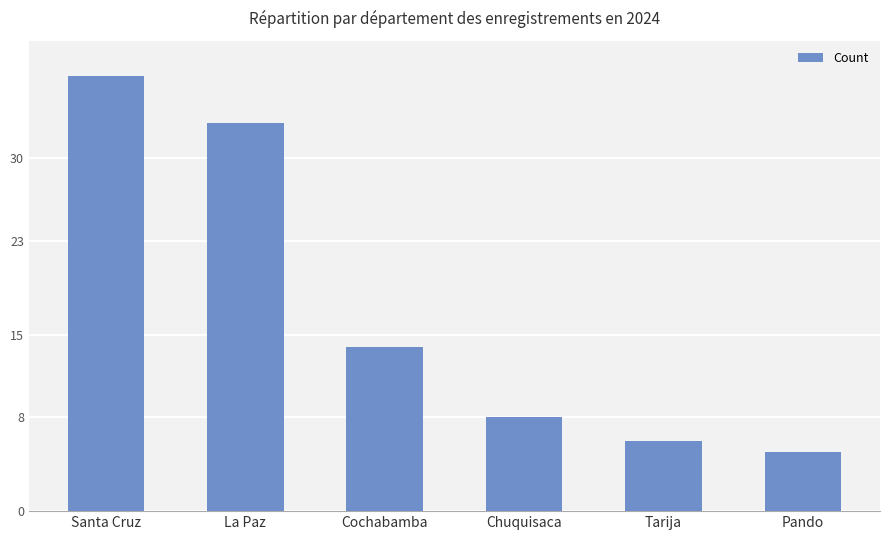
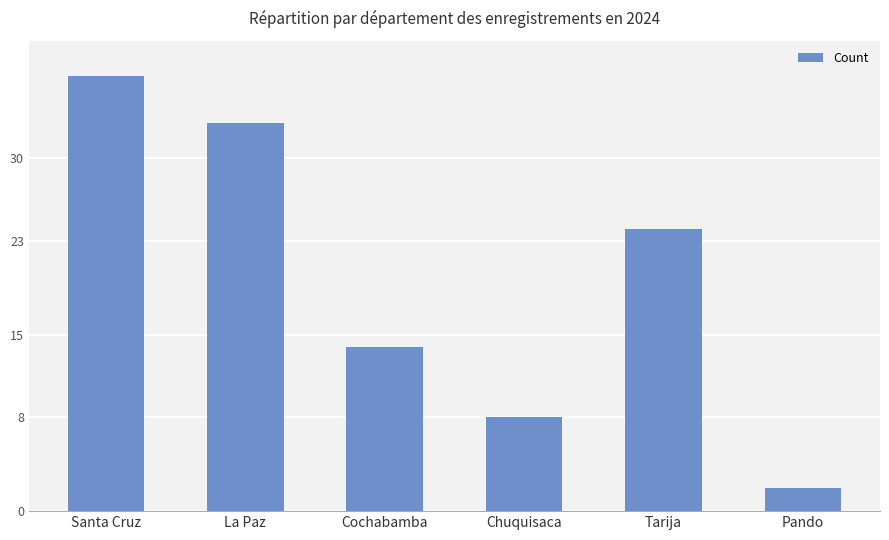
Tarija: 6 -> 24
Pando: 5 -> 2
